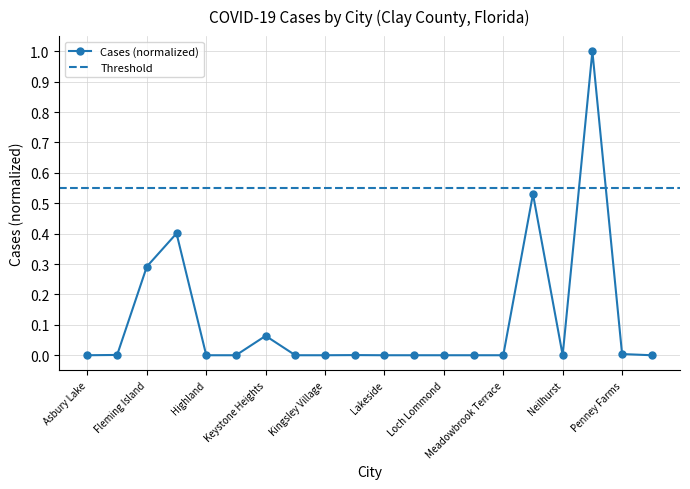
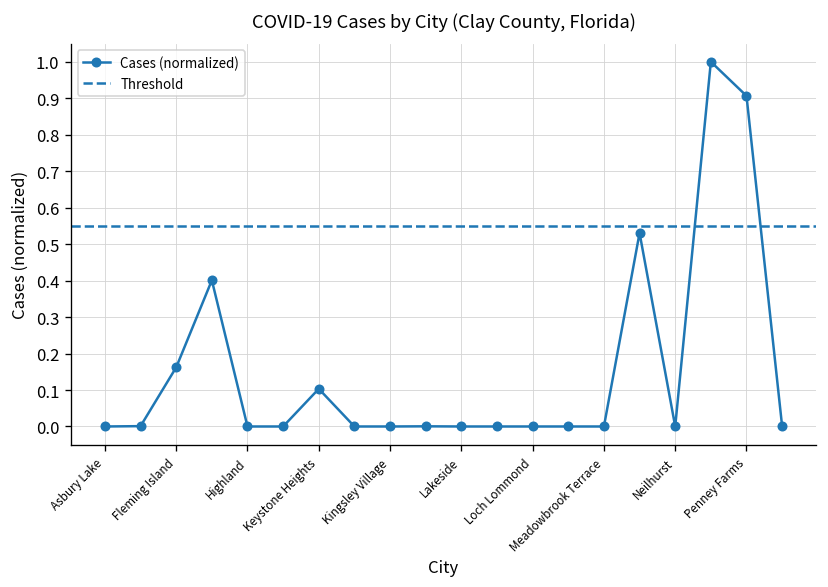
Fleming Island: 0.29 -> 0.16
Keystone Heights: 0.06 -> 0.10
Penney Farms: 0.00 -> 0.91
